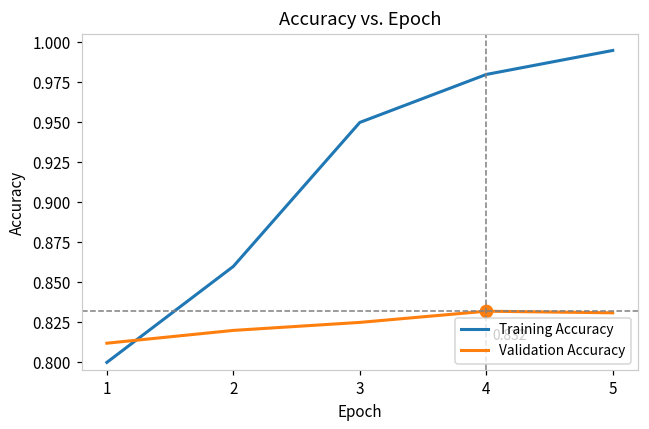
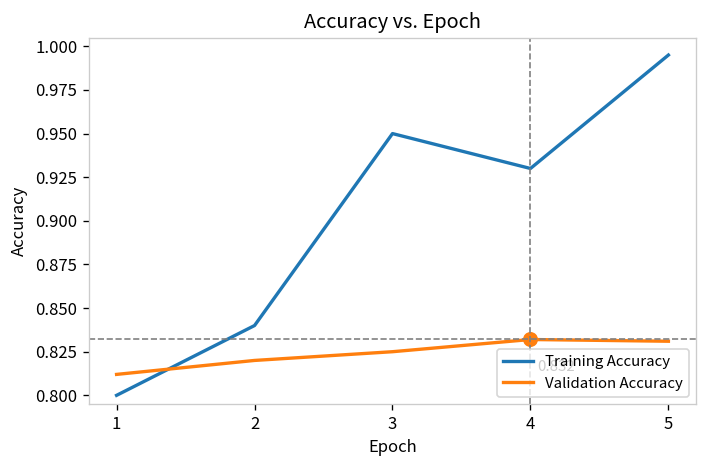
Training Accuracy, 2: 0.86 -> 0.84
Training Accuracy, 4: 0.98 -> 0.93
